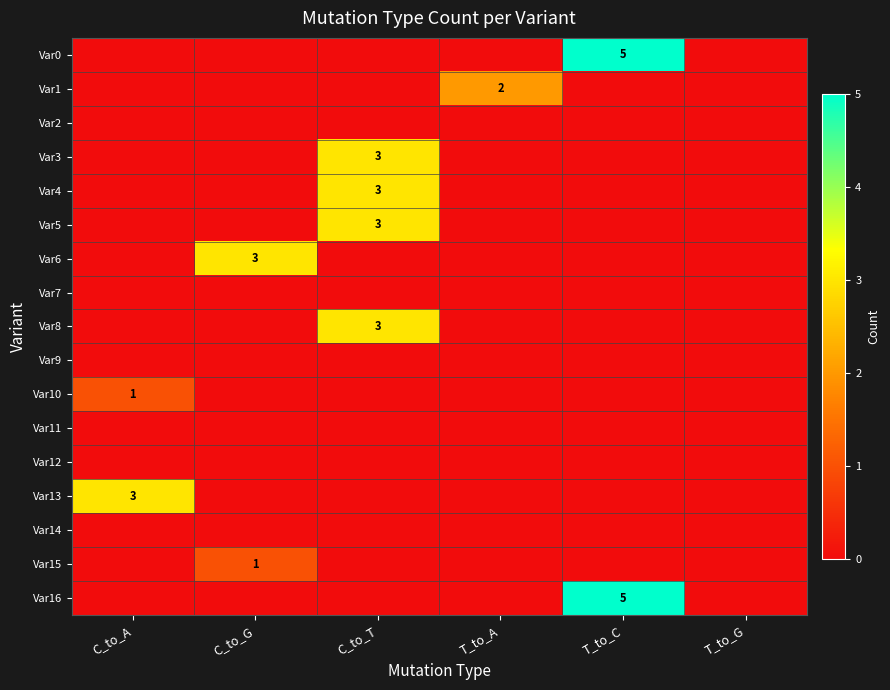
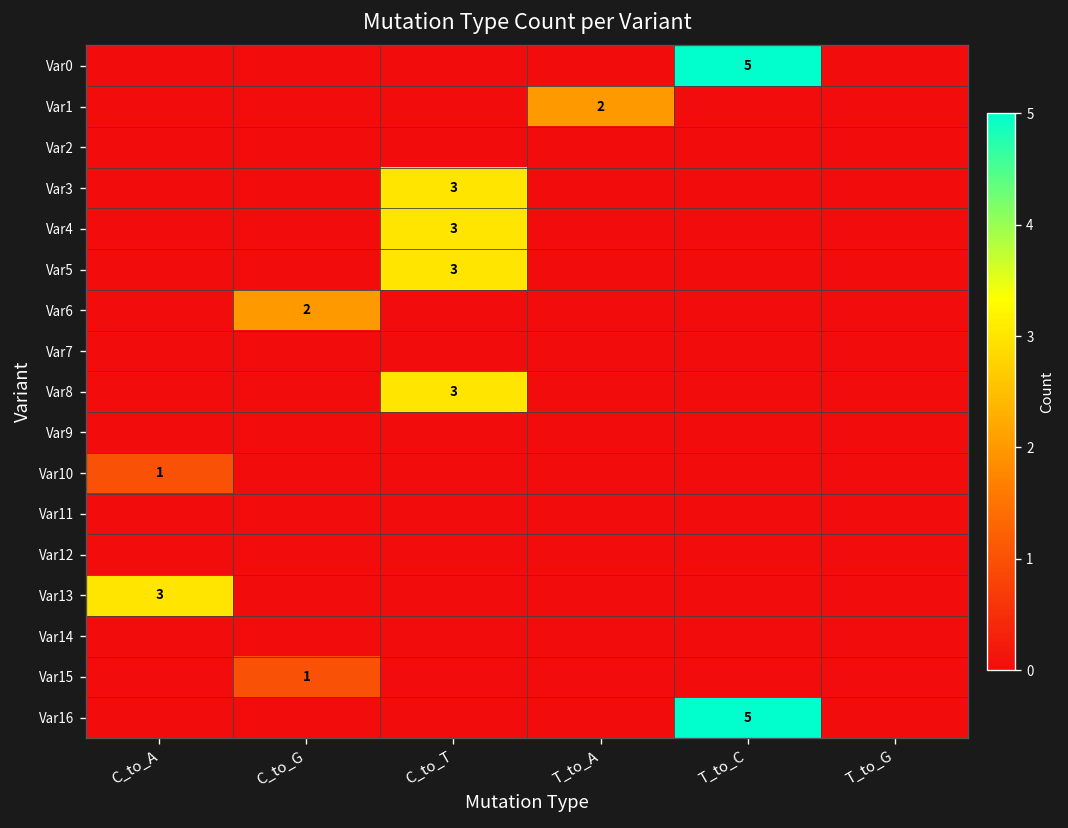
Var6, C_to_G: 3 -> 2
